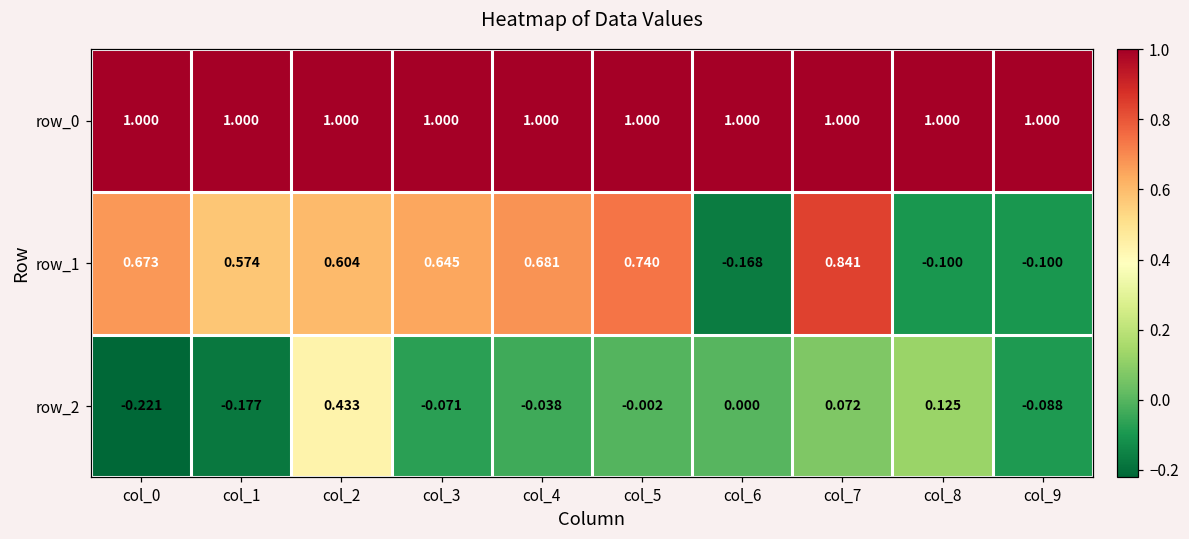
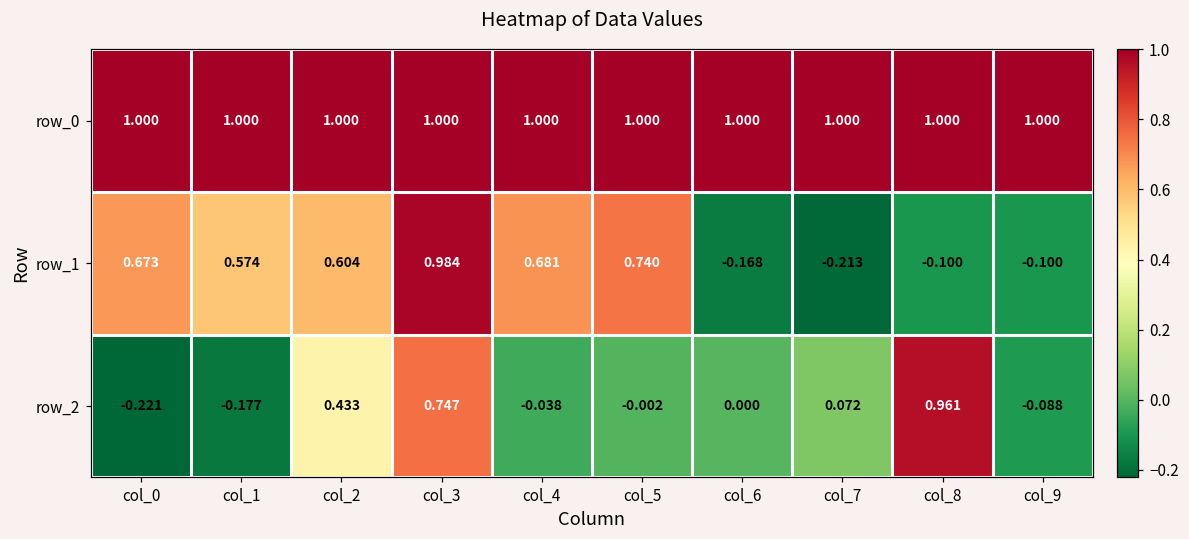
row_1, col_3: 0.645 -> 0.984
row_1, col_7: 0.841 -> -0.213
row_2, col_3: -0.071 -> 0.747
row_2, col_8: 0.125 -> 0.961
